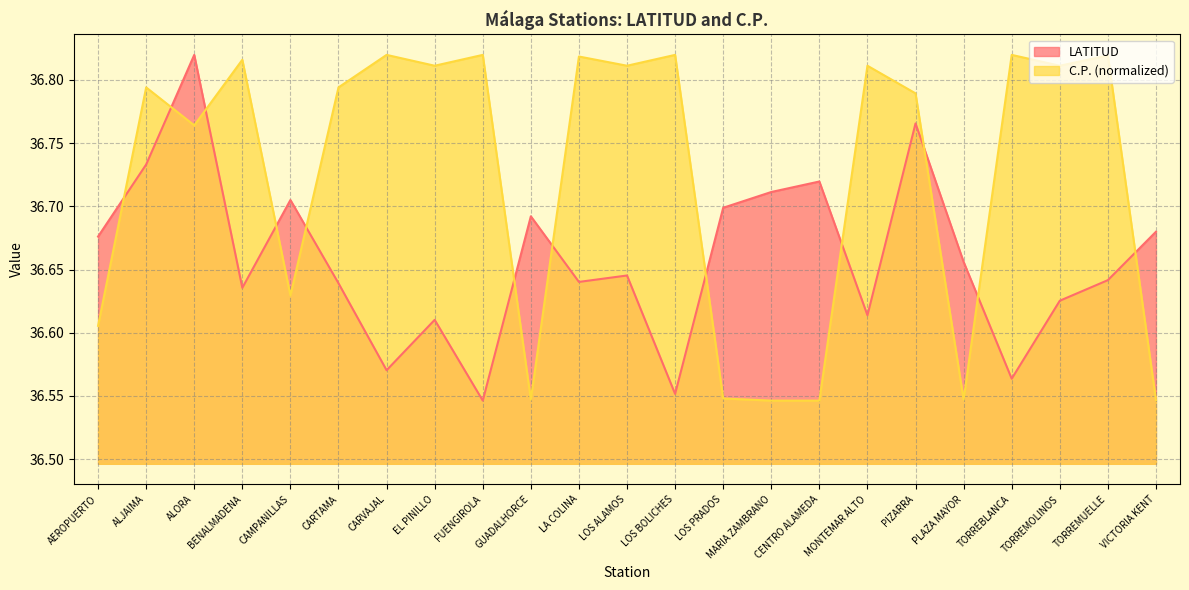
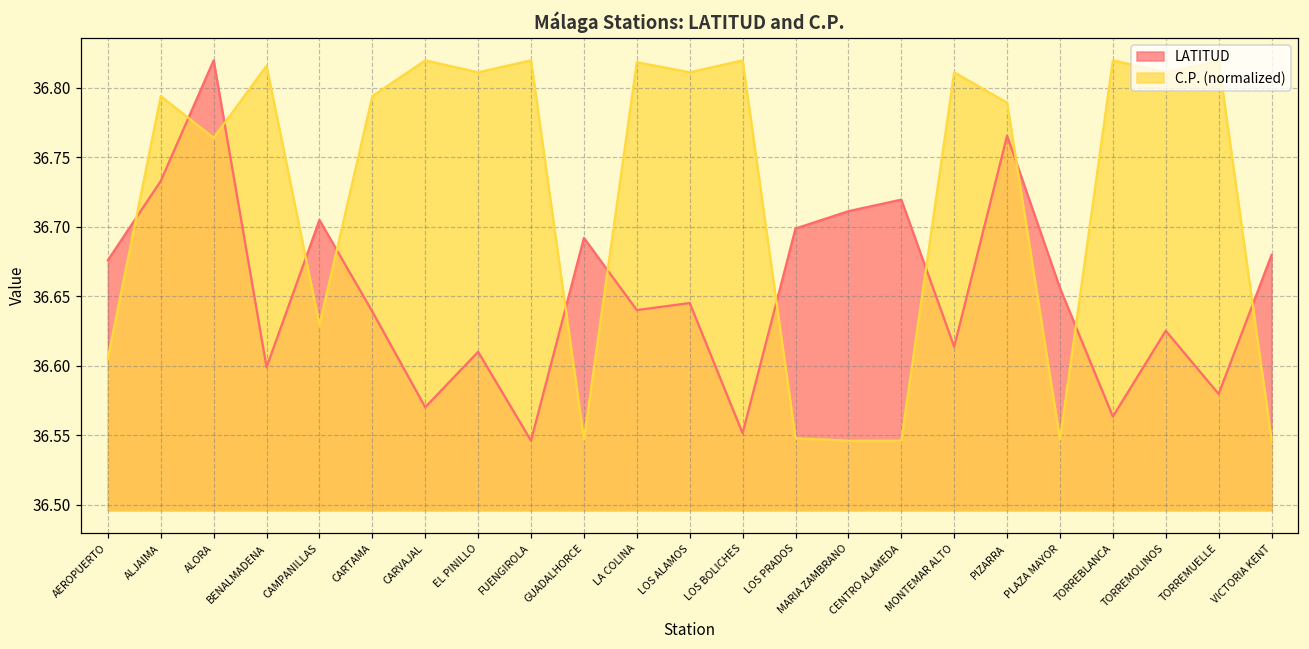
LATITUD, BENALMADENA: 36.636 -> 36.599
LATITUD, TORREMUELLE: 36.642 -> 36.580
